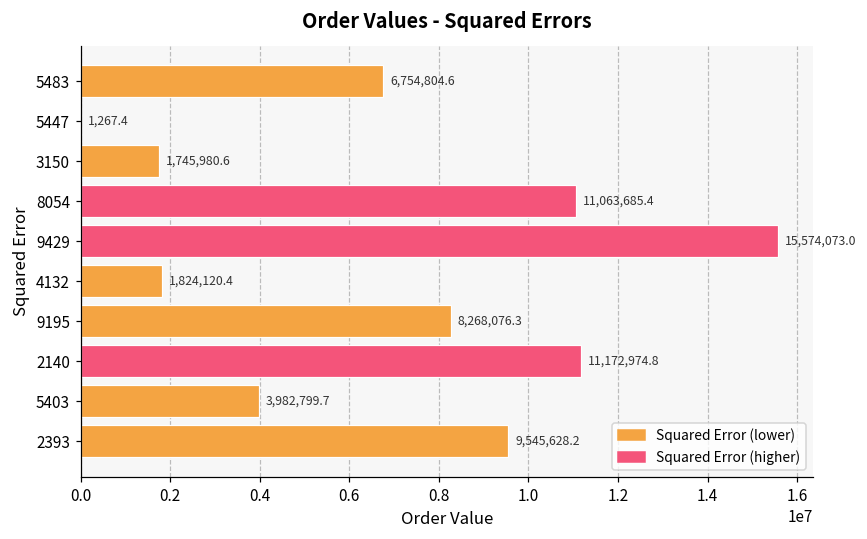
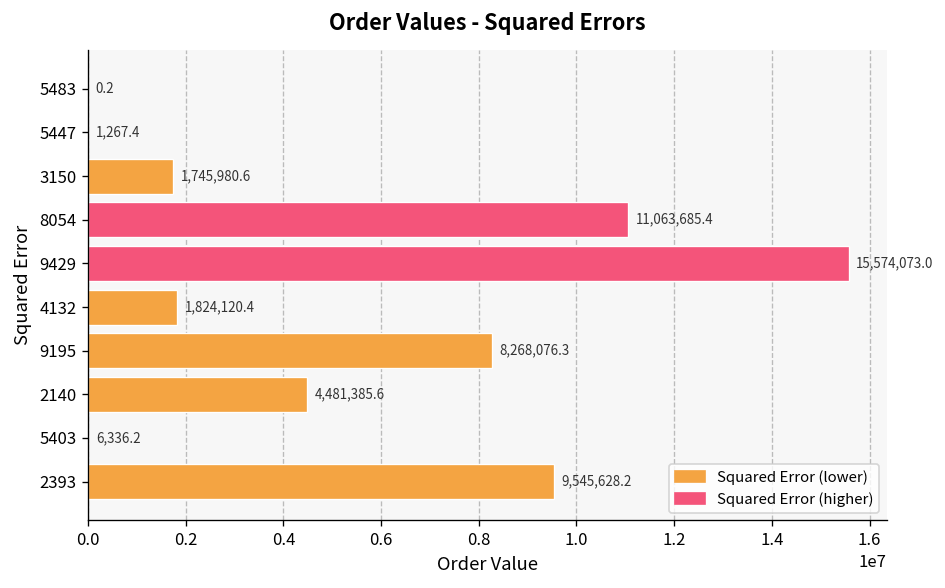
5483: 6,754,804.6 -> 0.2
2140: 11,172,974.8 -> 4,481,385.6
5403: 3,982,799.7 -> 6,336.2
